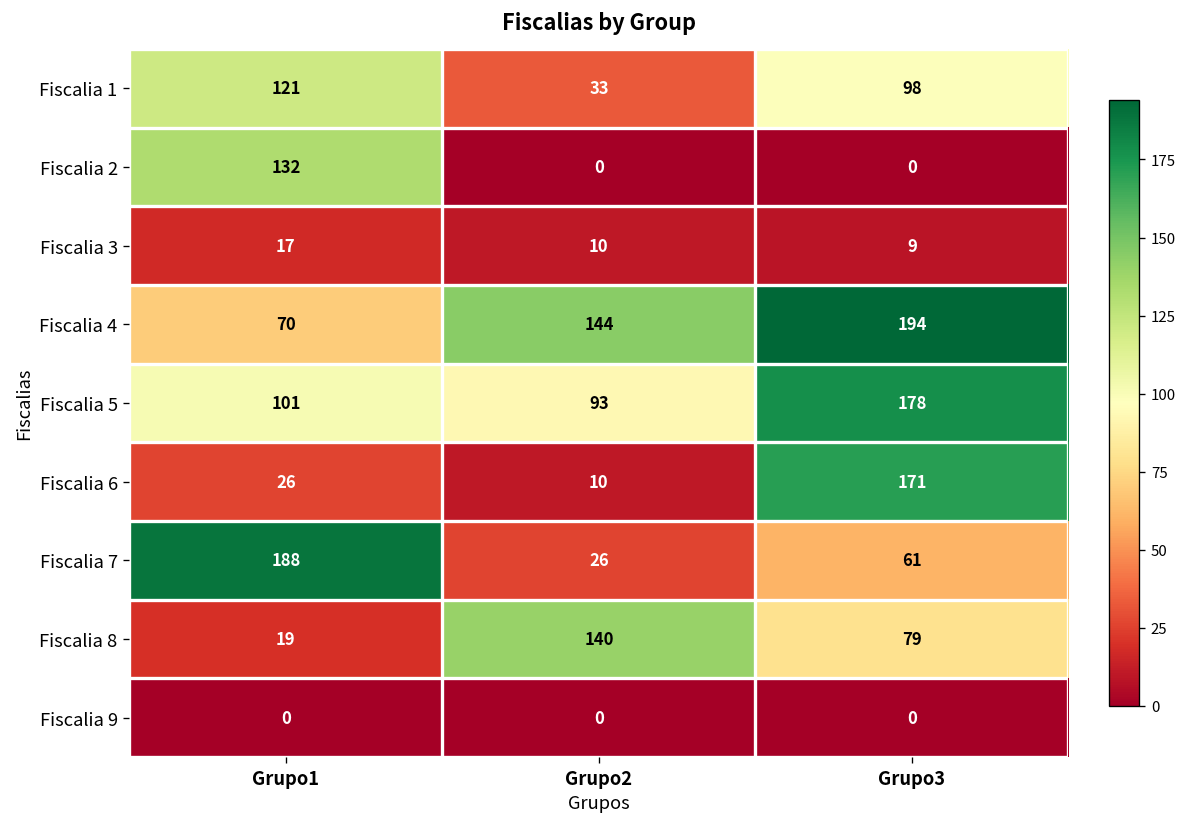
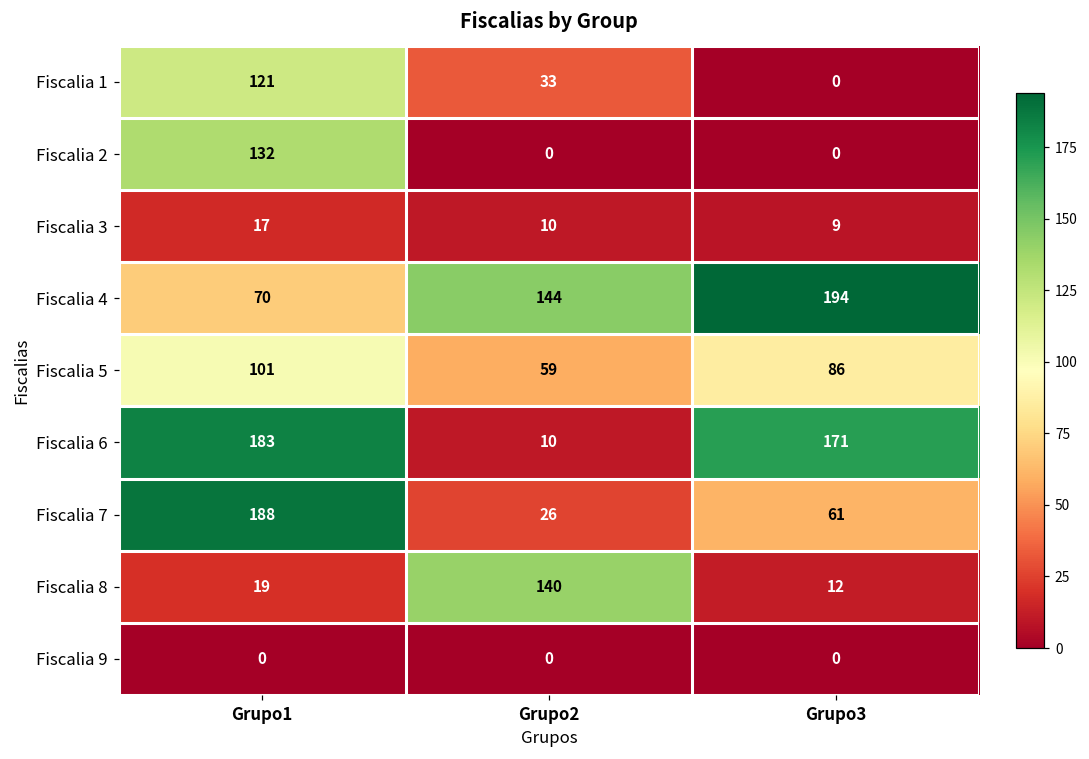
Fiscalia 1, Grupo3: 98 -> 0
Fiscalia 5, Grupo2: 93 -> 59
Fiscalia 5, Grupo3: 178 -> 86
Fiscalia 6, Grupo1: 26 -> 183
Fiscalia 8, Grupo3: 79 -> 12
